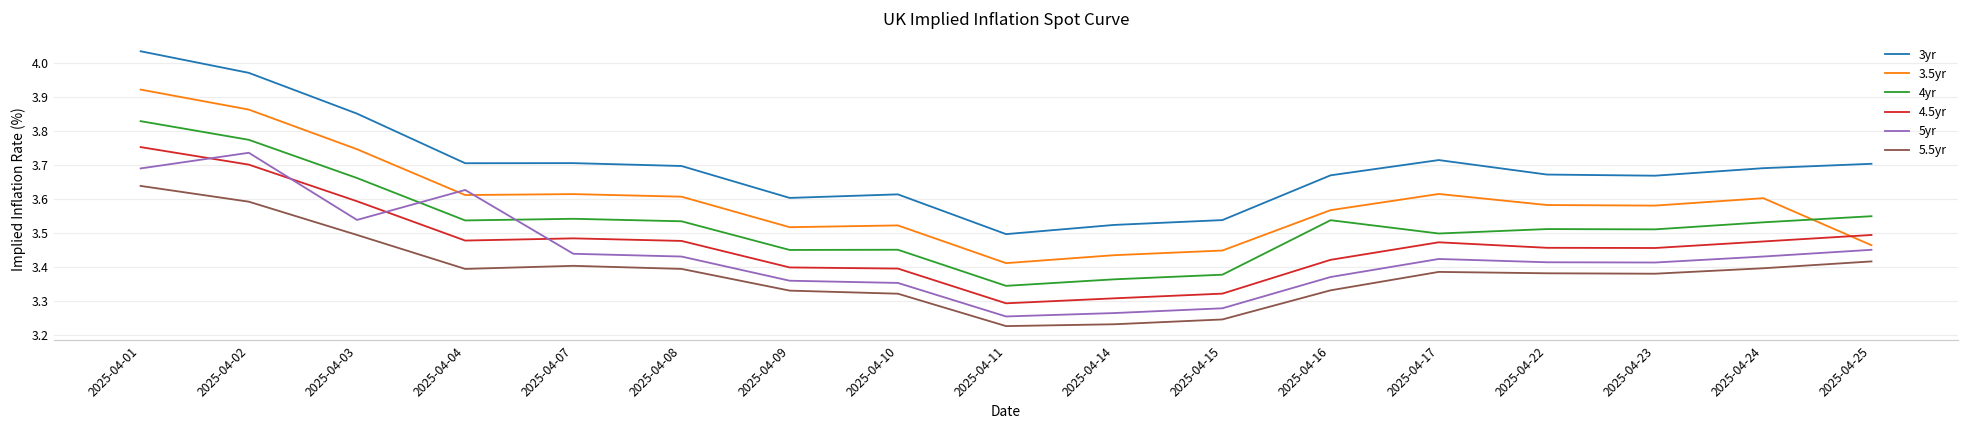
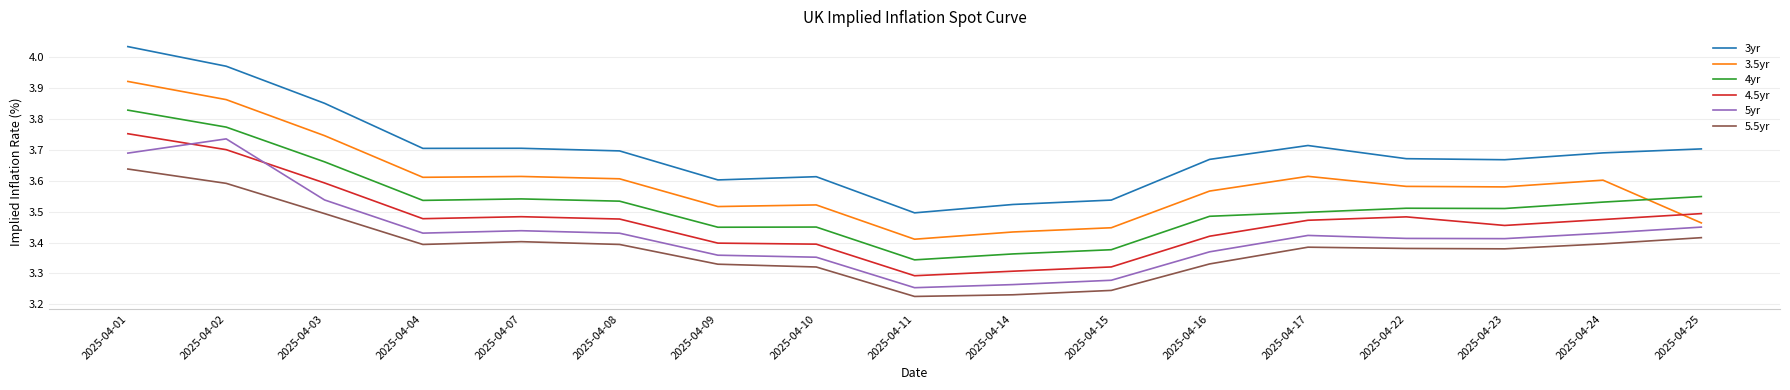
5yr, 2025-04-04: 3.63 -> 3.43
4yr, 2025-04-16: 3.54 -> 3.48
4.5yr, 2025-04-22: 3.46 -> 3.48
